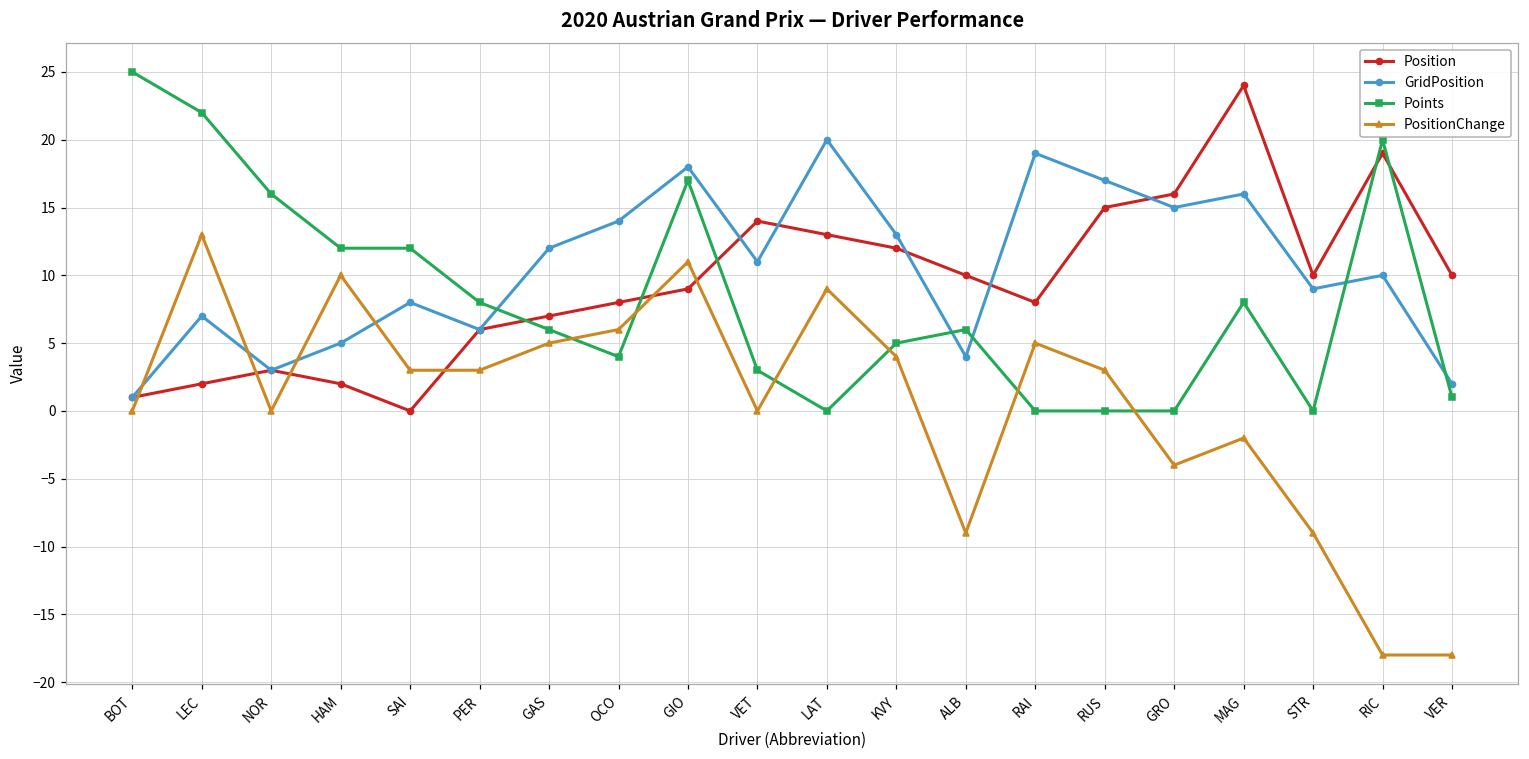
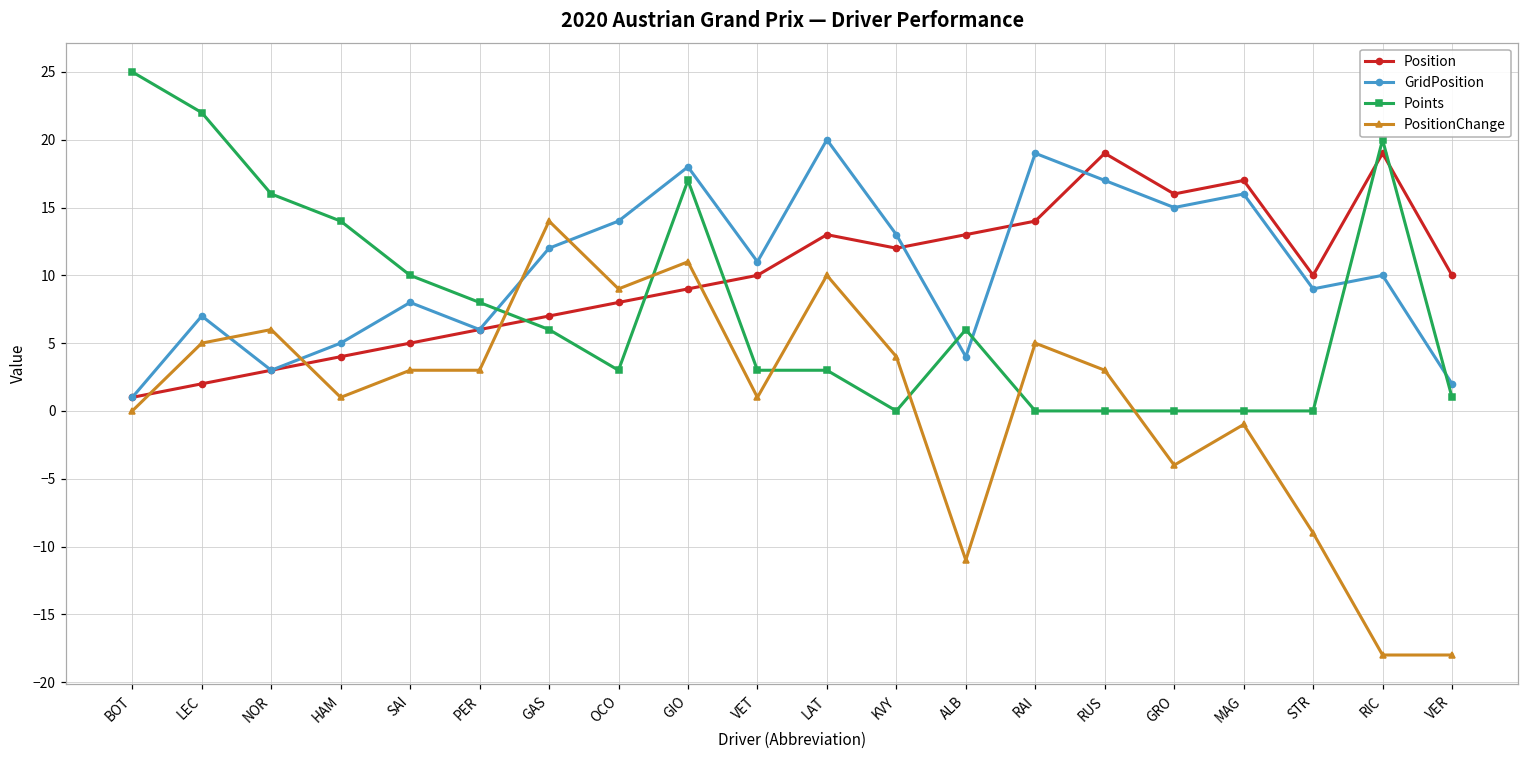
PositionChange, LEC: 13 -> 5
PositionChange, NOR: 0 -> 6
Position, HAM: 2 -> 4
Points, HAM: 12 -> 14
PositionChange, HAM: 10 -> 1
Position, SAI: 0 -> 5
Points, SAI: 12 -> 10
PositionChange, GAS: 5 -> 14
Points, OCO: 4 -> 3
PositionChange, OCO: 6 -> 9
Position, VET: 14 -> 10
PositionChange, VET: 0 -> 1
Points, LAT: 0 -> 3
PositionChange, LAT: 9 -> 10
Points, KVY: 5 -> 0
Position, ALB: 10 -> 13
PositionChange, ALB: -9 -> -11
Position, RAI: 8 -> 14
Position, RUS: 15 -> 19
Position, MAG: 24 -> 17
Points, MAG: 8 -> 0
PositionChange, MAG: -2 -> -1
